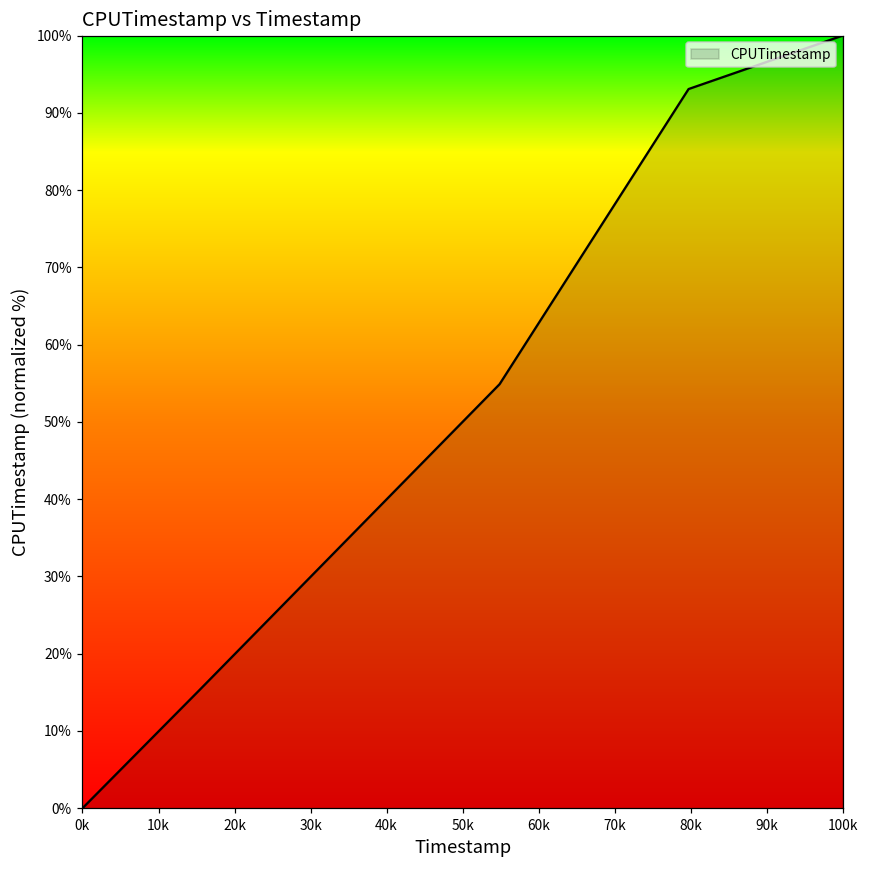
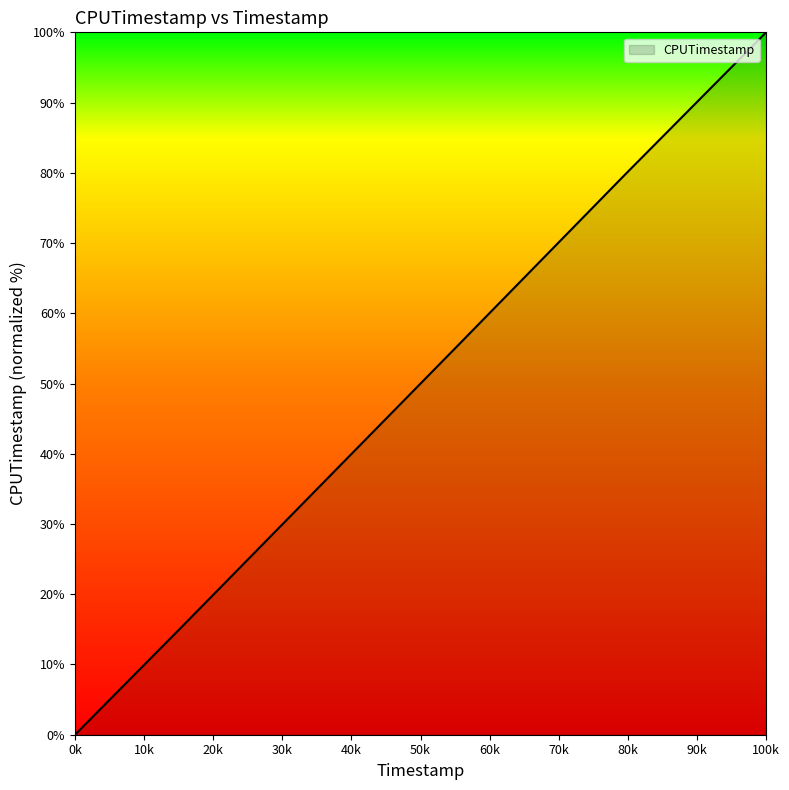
80k: 93% -> 80%
